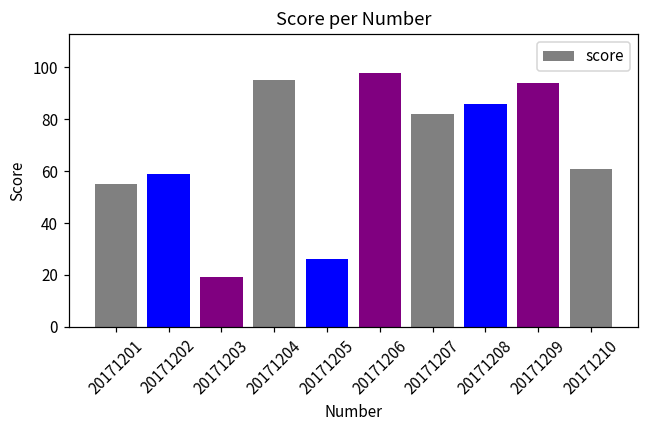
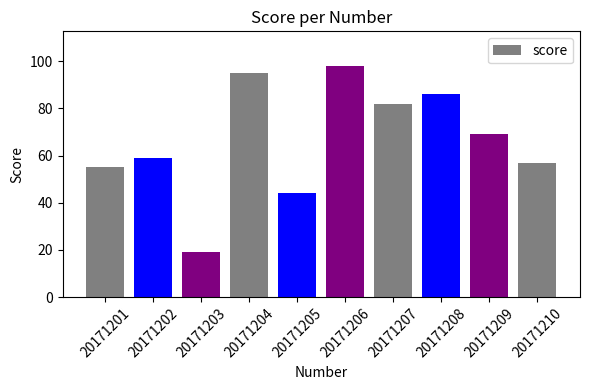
20171205: 26 -> 44
20171209: 94 -> 69
20171210: 61 -> 57
